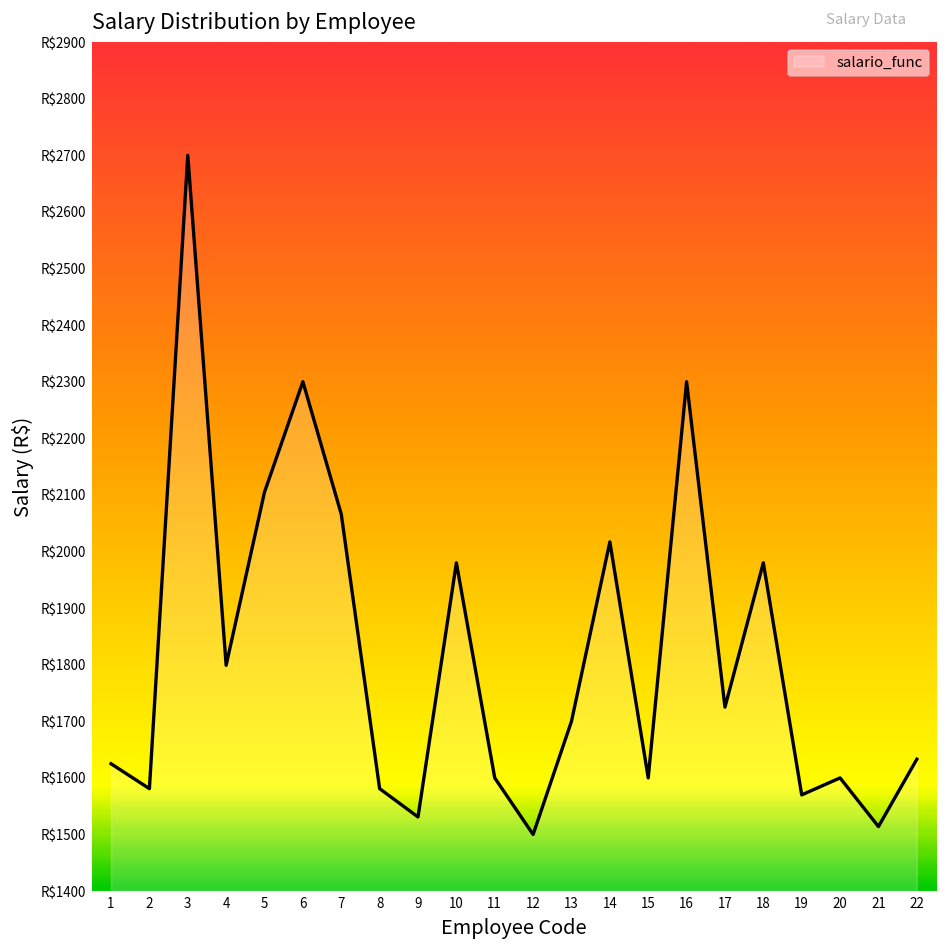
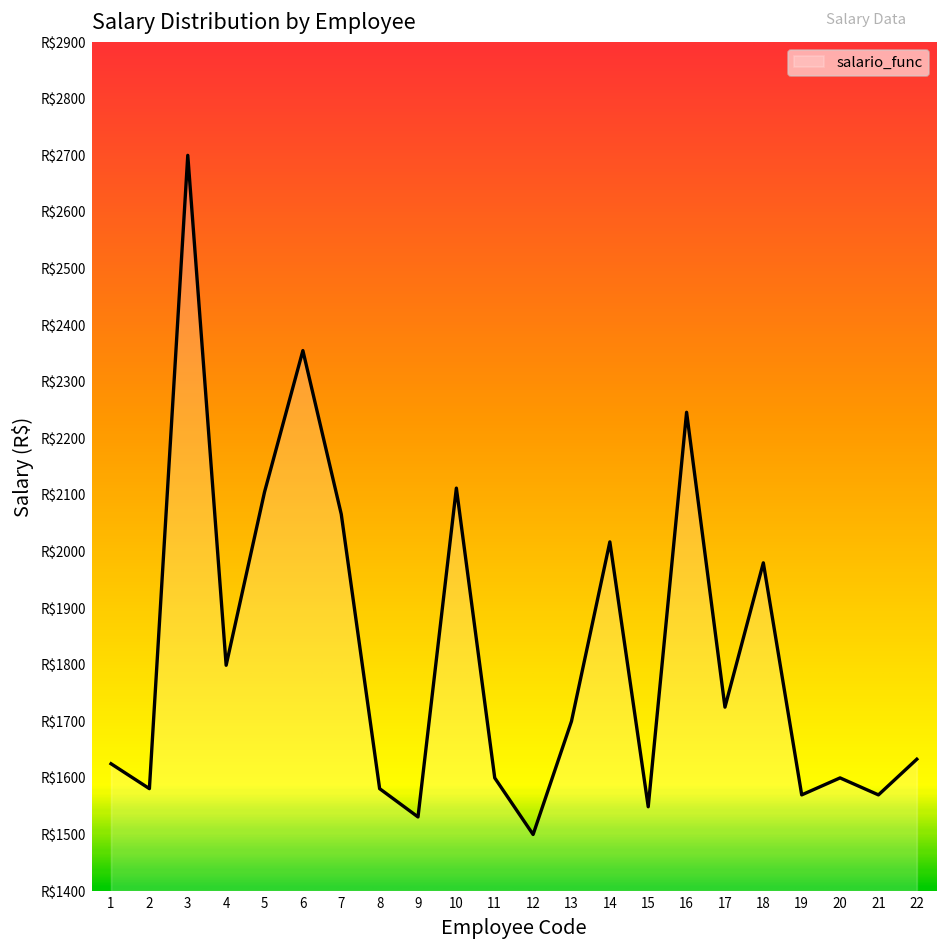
6: R$2300 -> R$2360
10: R$1980 -> R$2110
15: R$1600 -> R$1550
16: R$2300 -> R$2250
21: R$1510 -> R$1570
